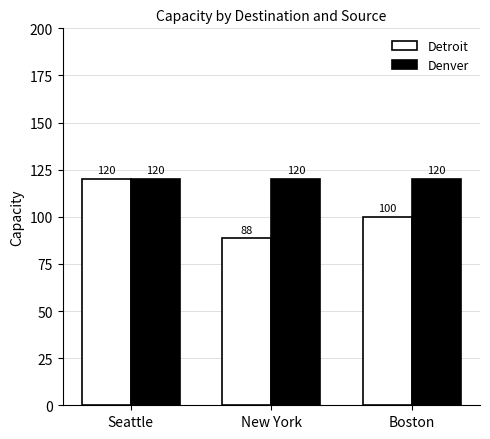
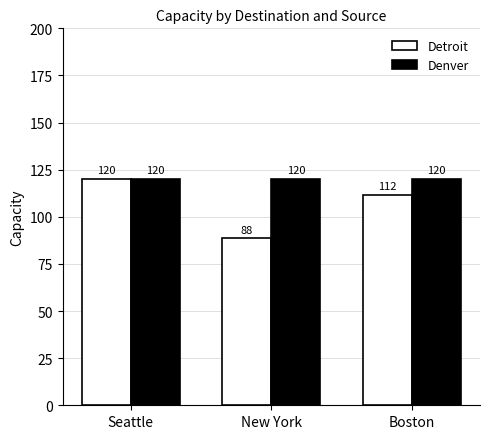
Detroit, Boston: 100 -> 112
